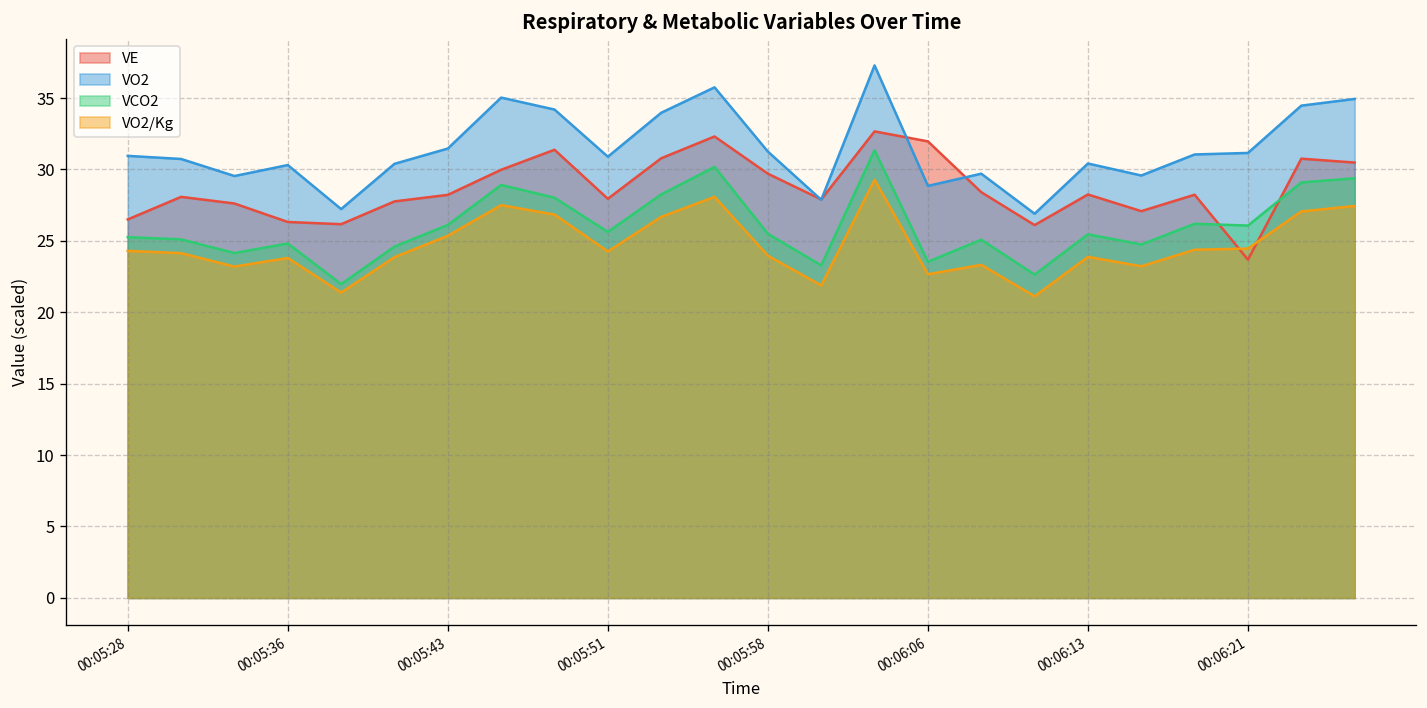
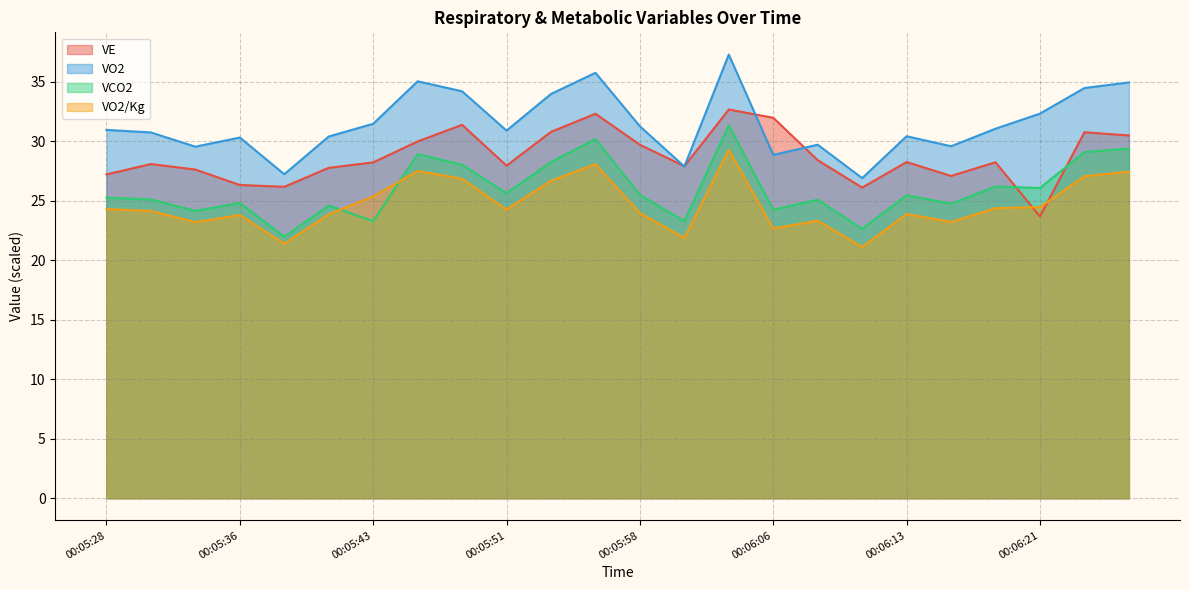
VE, 00:05:28: 26.5 -> 27.2
VCO2, 00:05:43: 26.1 -> 23.3
VCO2, 00:06:06: 23.5 -> 24.2
VO2, 00:06:21: 31.2 -> 32.3
